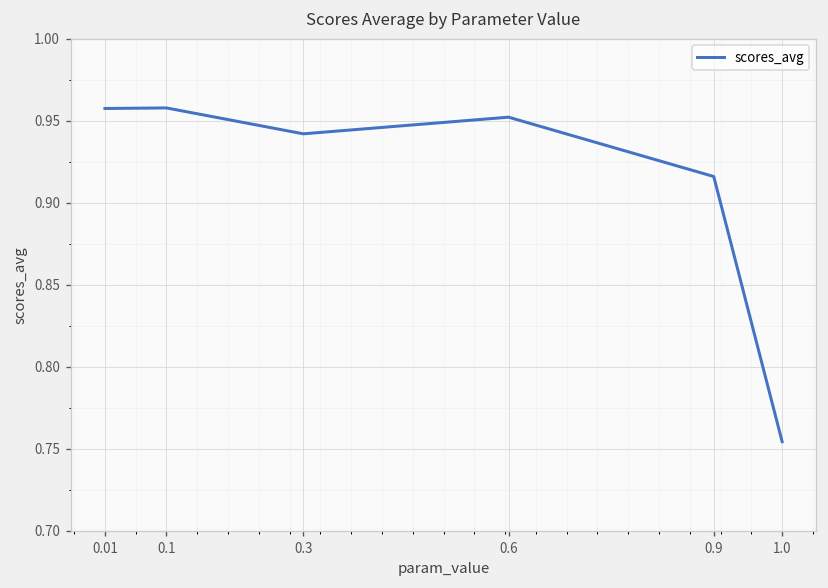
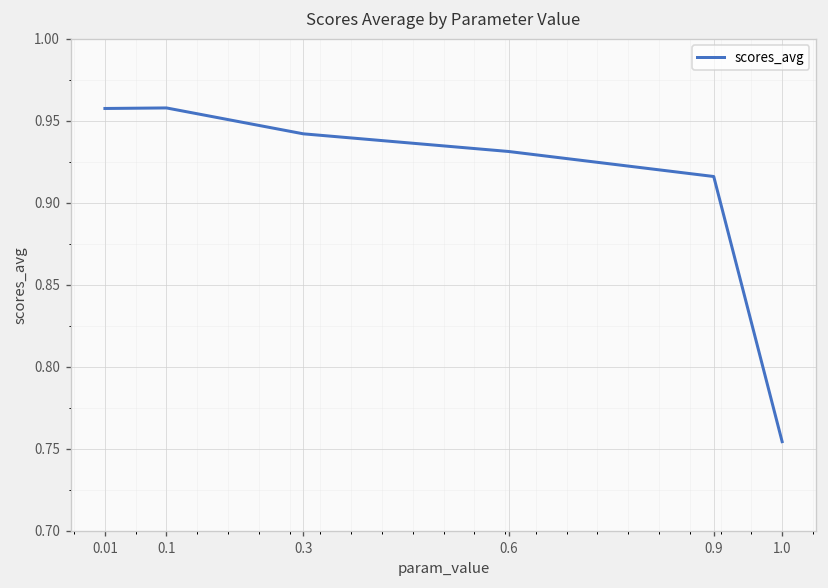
0.6: 0.952 -> 0.931
